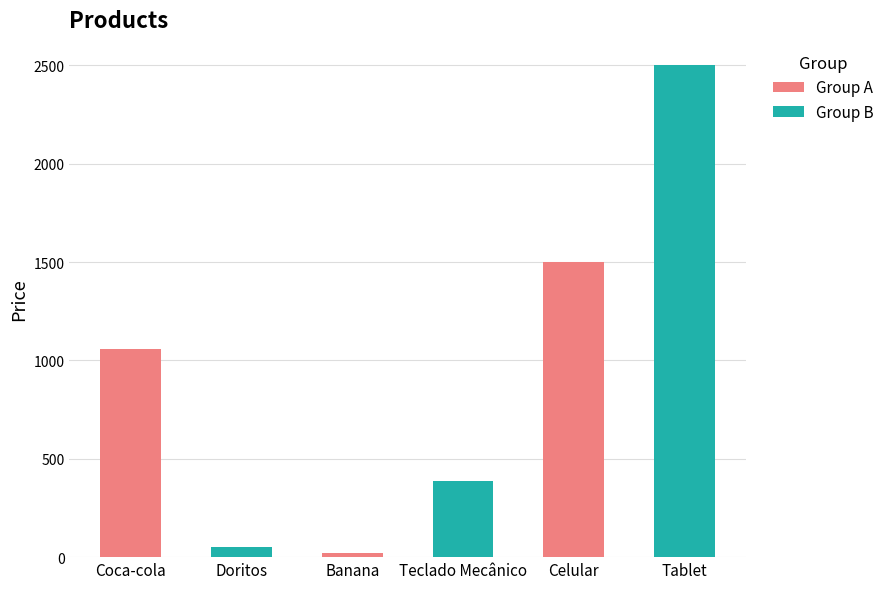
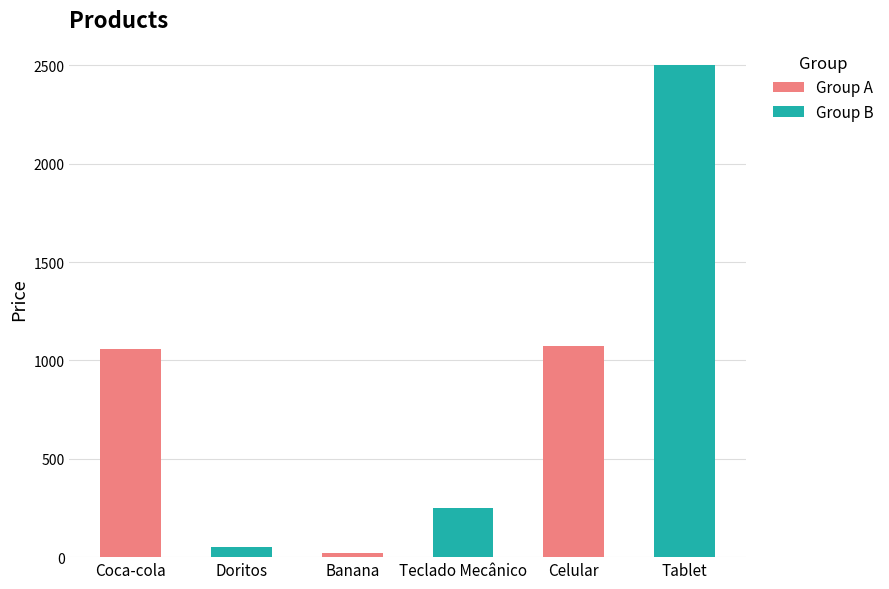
Teclado Mecânico: 380 -> 250
Celular: 1500 -> 1070
